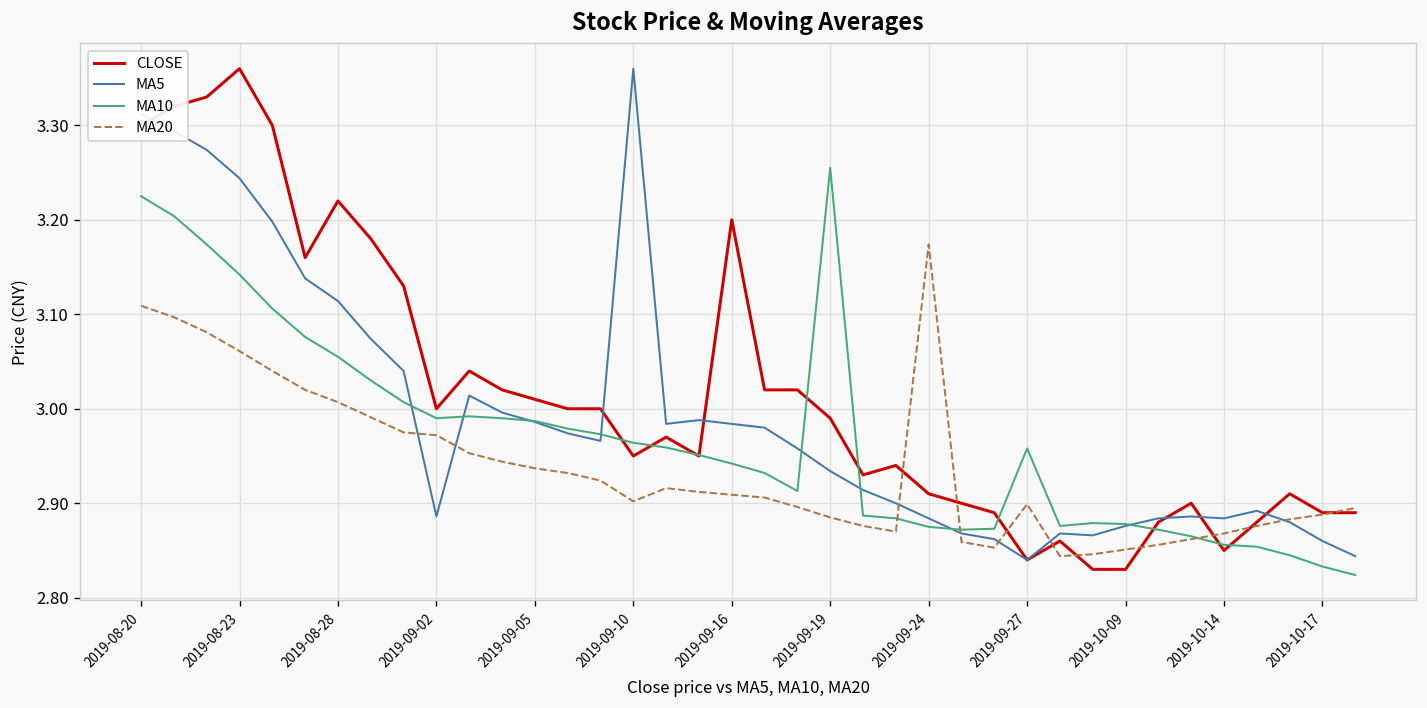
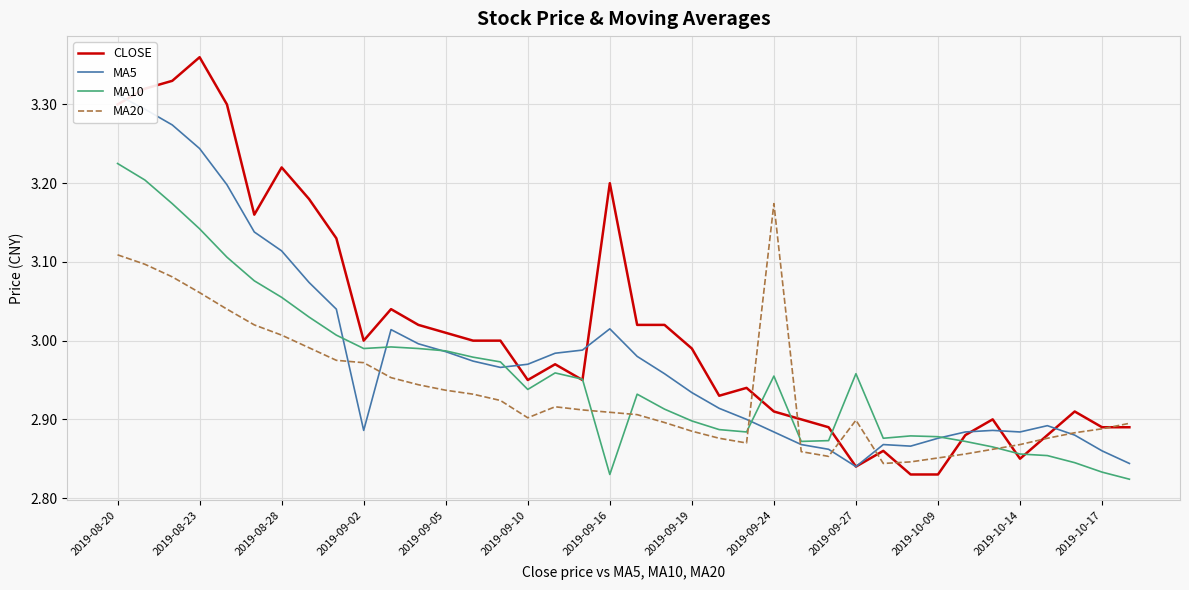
MA5, 2019-09-10: 3.36 -> 2.97
MA10, 2019-09-10: 2.96 -> 2.94
MA5, 2019-09-16: 2.98 -> 3.02
MA10, 2019-09-16: 2.94 -> 2.83
MA10, 2019-09-19: 3.26 -> 2.90
MA10, 2019-09-24: 2.88 -> 2.96
